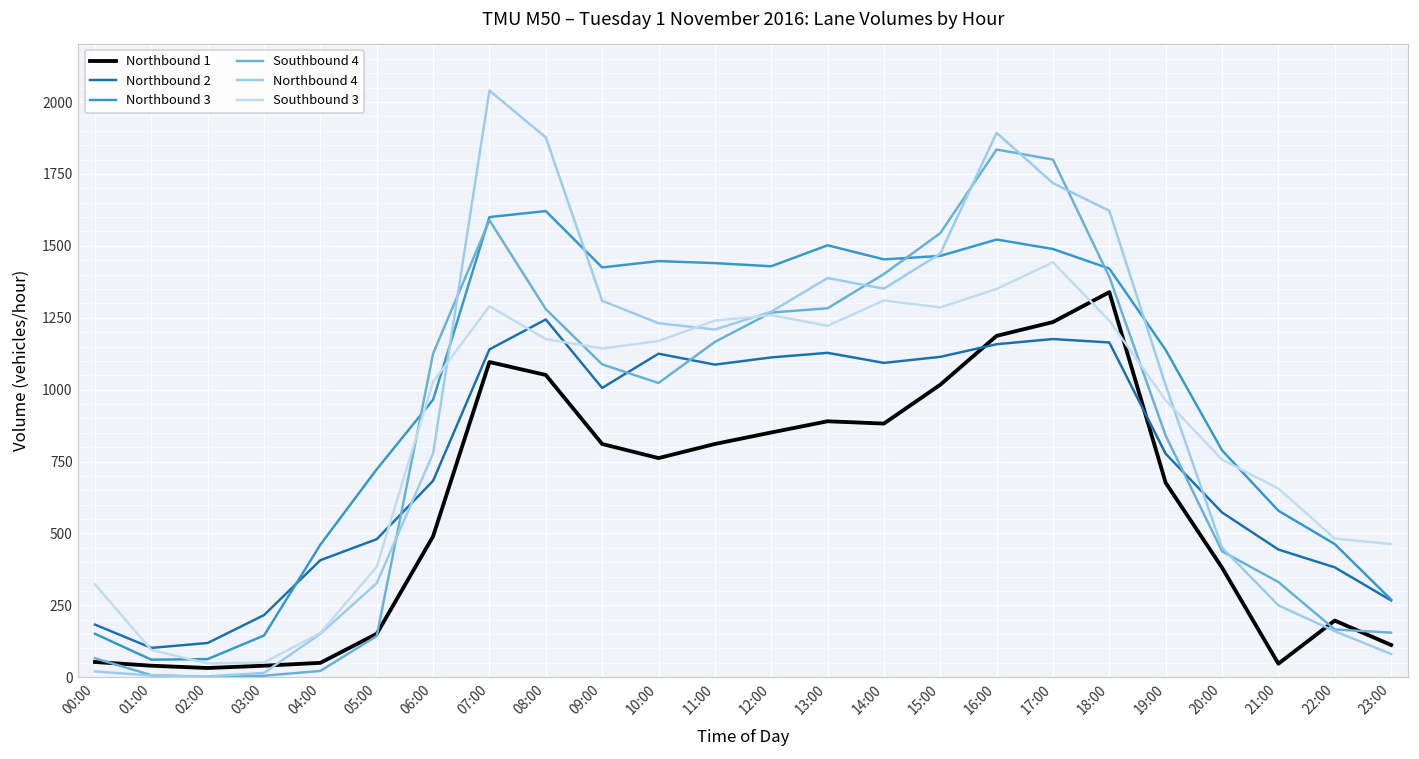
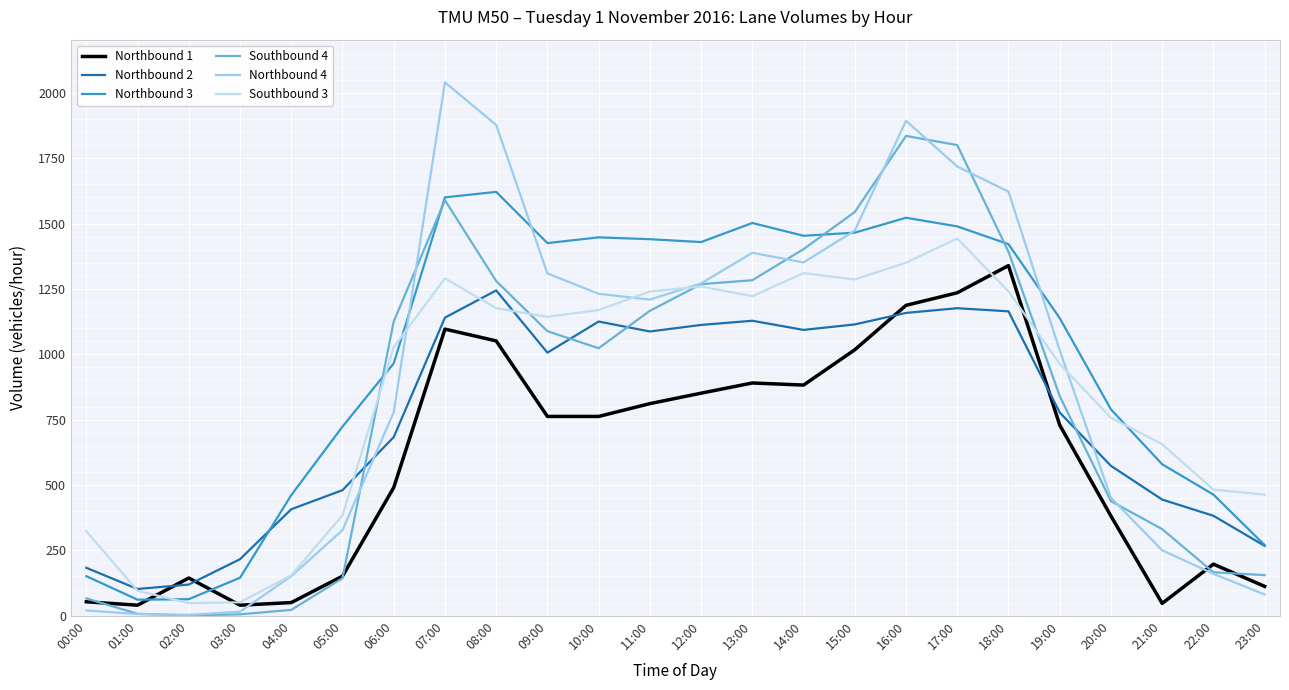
Northbound 1, 02:00: 30 -> 140
Northbound 1, 09:00: 810 -> 760
Northbound 1, 19:00: 680 -> 730
